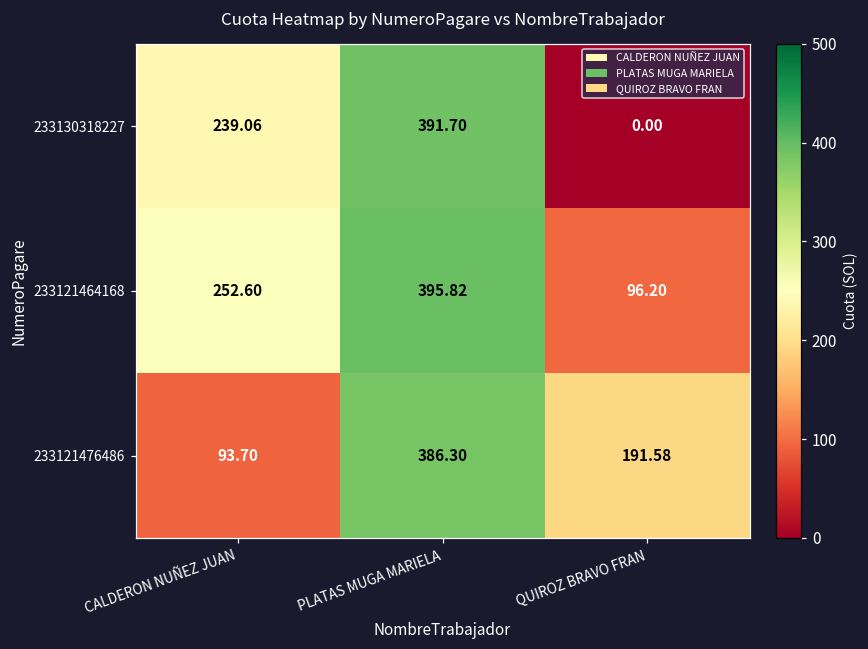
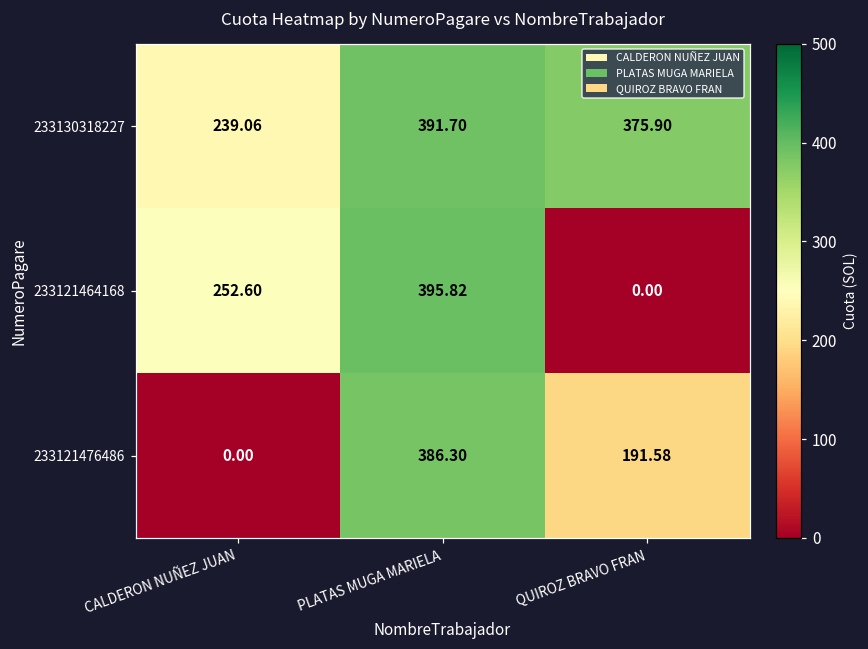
233130318227, QUIROZ BRAVO FRAN: 0.00 -> 375.90
233121464168, QUIROZ BRAVO FRAN: 96.20 -> 0.00
233121476486, CALDERON NUÑEZ JUAN: 93.70 -> 0.00
